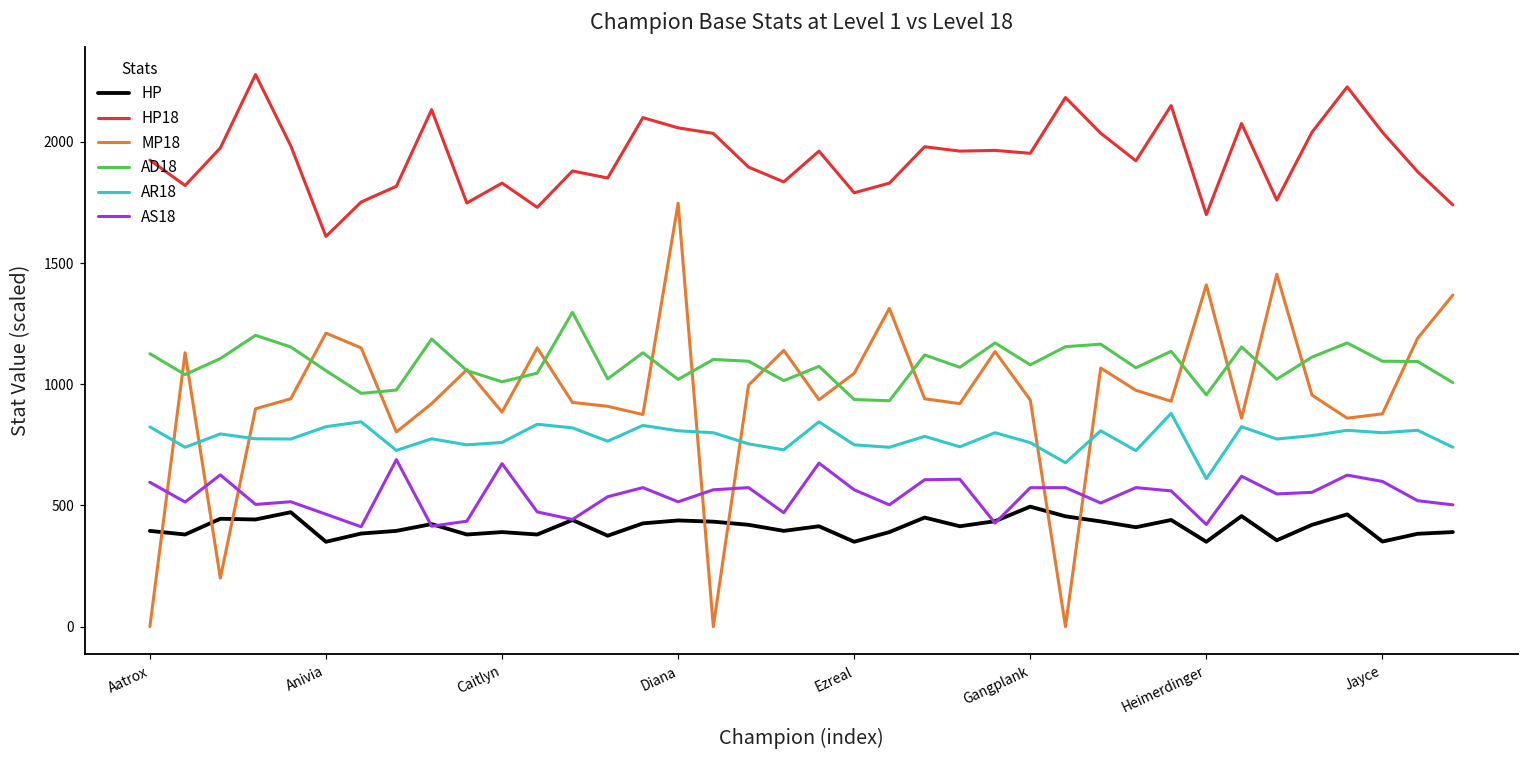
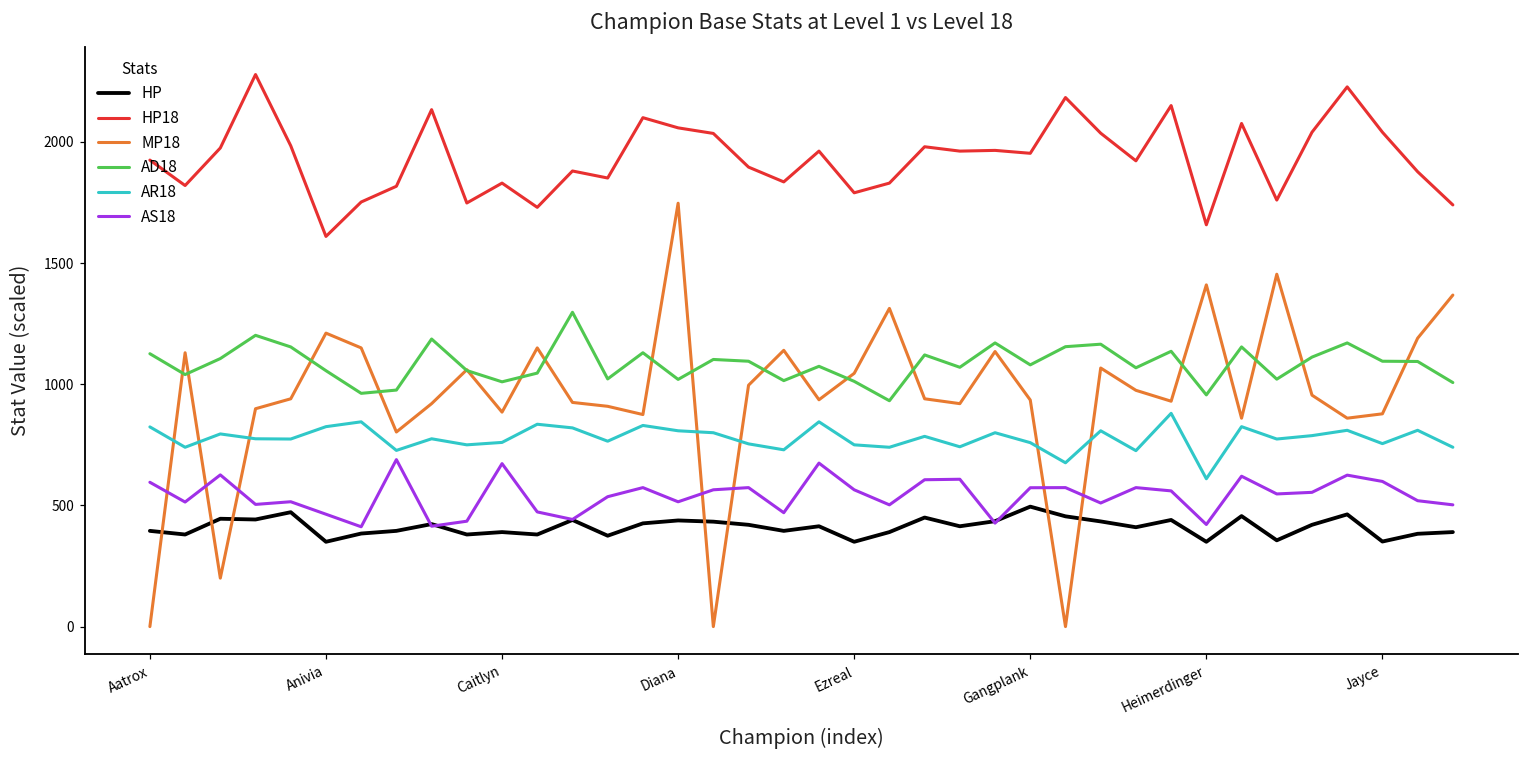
AD18, Ezreal: 940 -> 1010
HP18, Heimerdinger: 1700 -> 1660
AR18, Jayce: 800 -> 760
